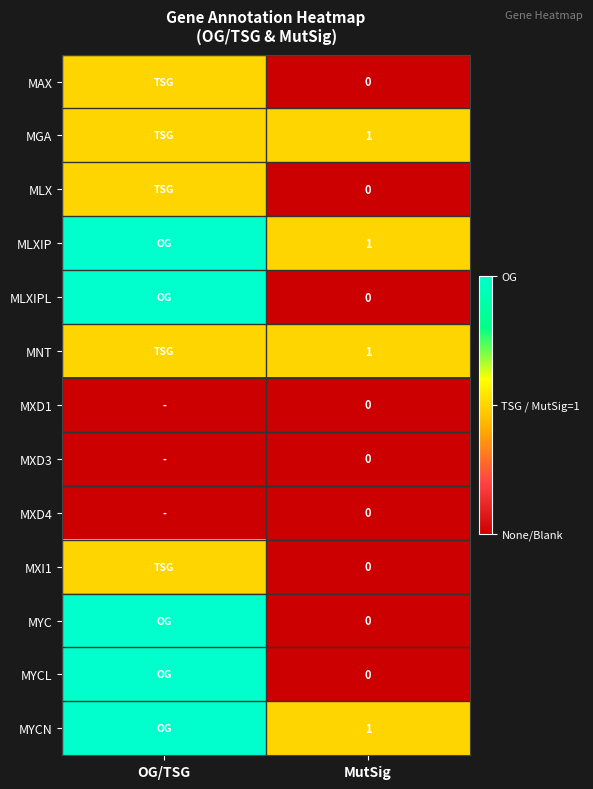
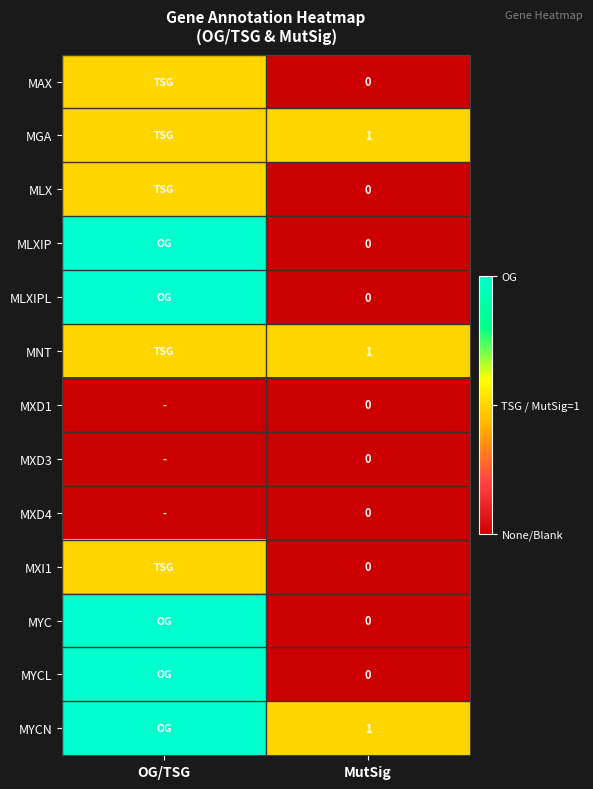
MLXIP, MutSig: 1 -> 0
